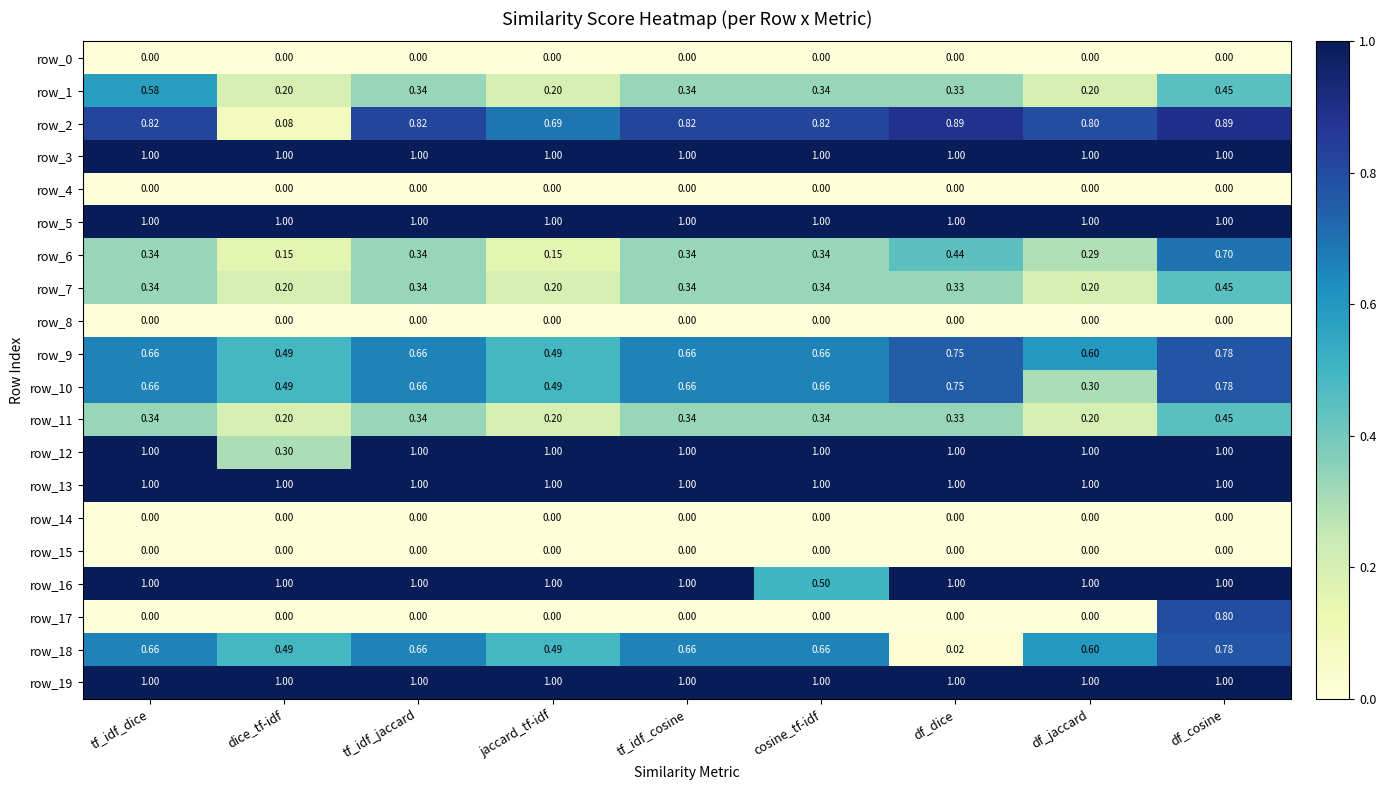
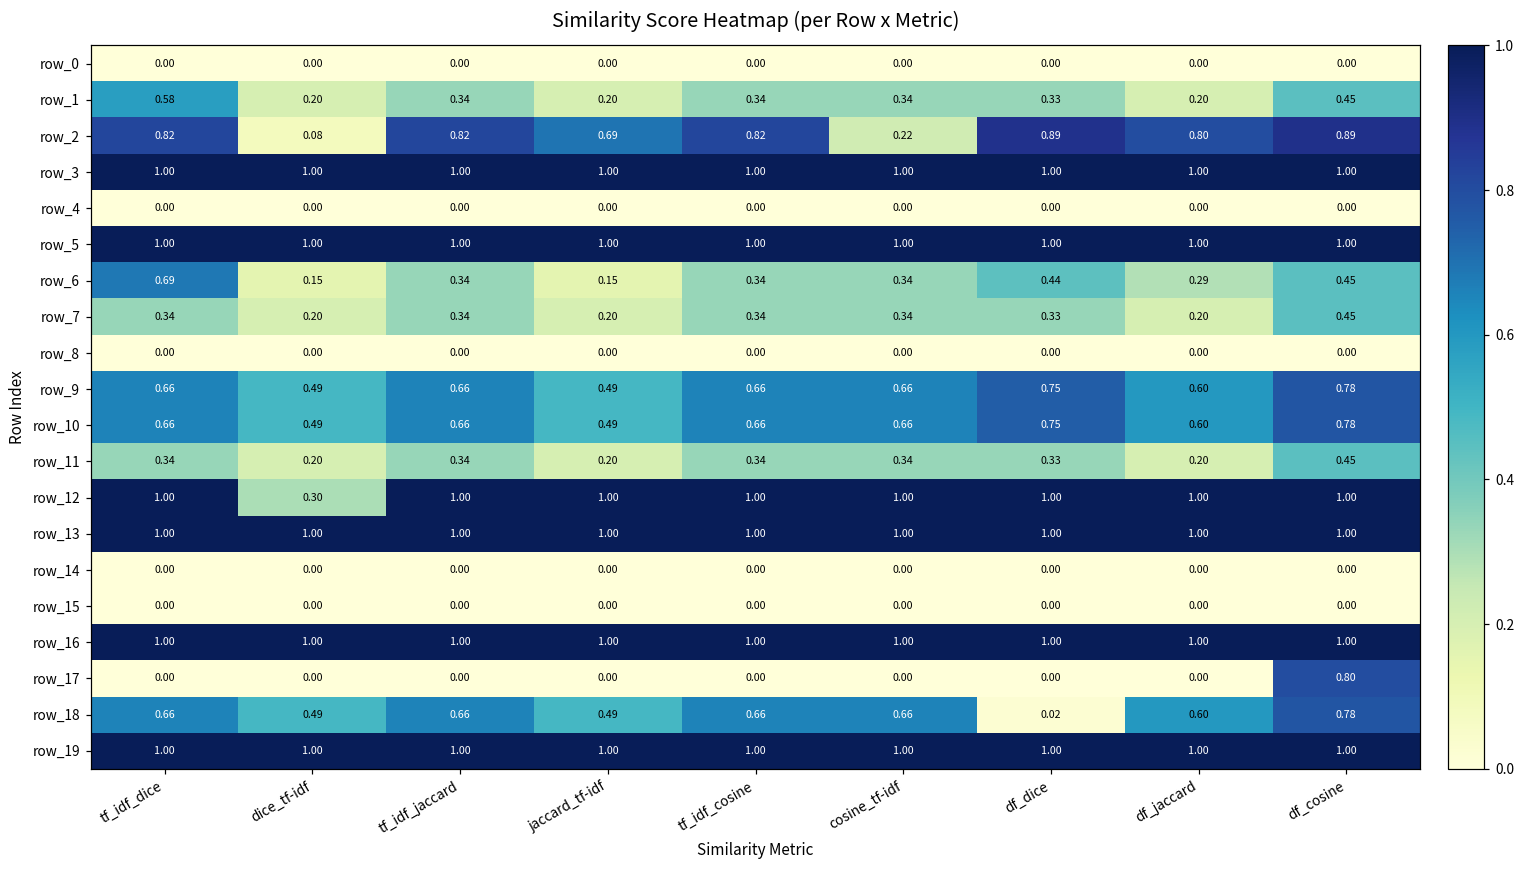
row_2, cosine_tf-idf: 0.82 -> 0.22
row_6, tf_idf_dice: 0.34 -> 0.69
row_6, df_cosine: 0.70 -> 0.45
row_10, df_jaccard: 0.30 -> 0.60
row_16, cosine_tf-idf: 0.50 -> 1.00
